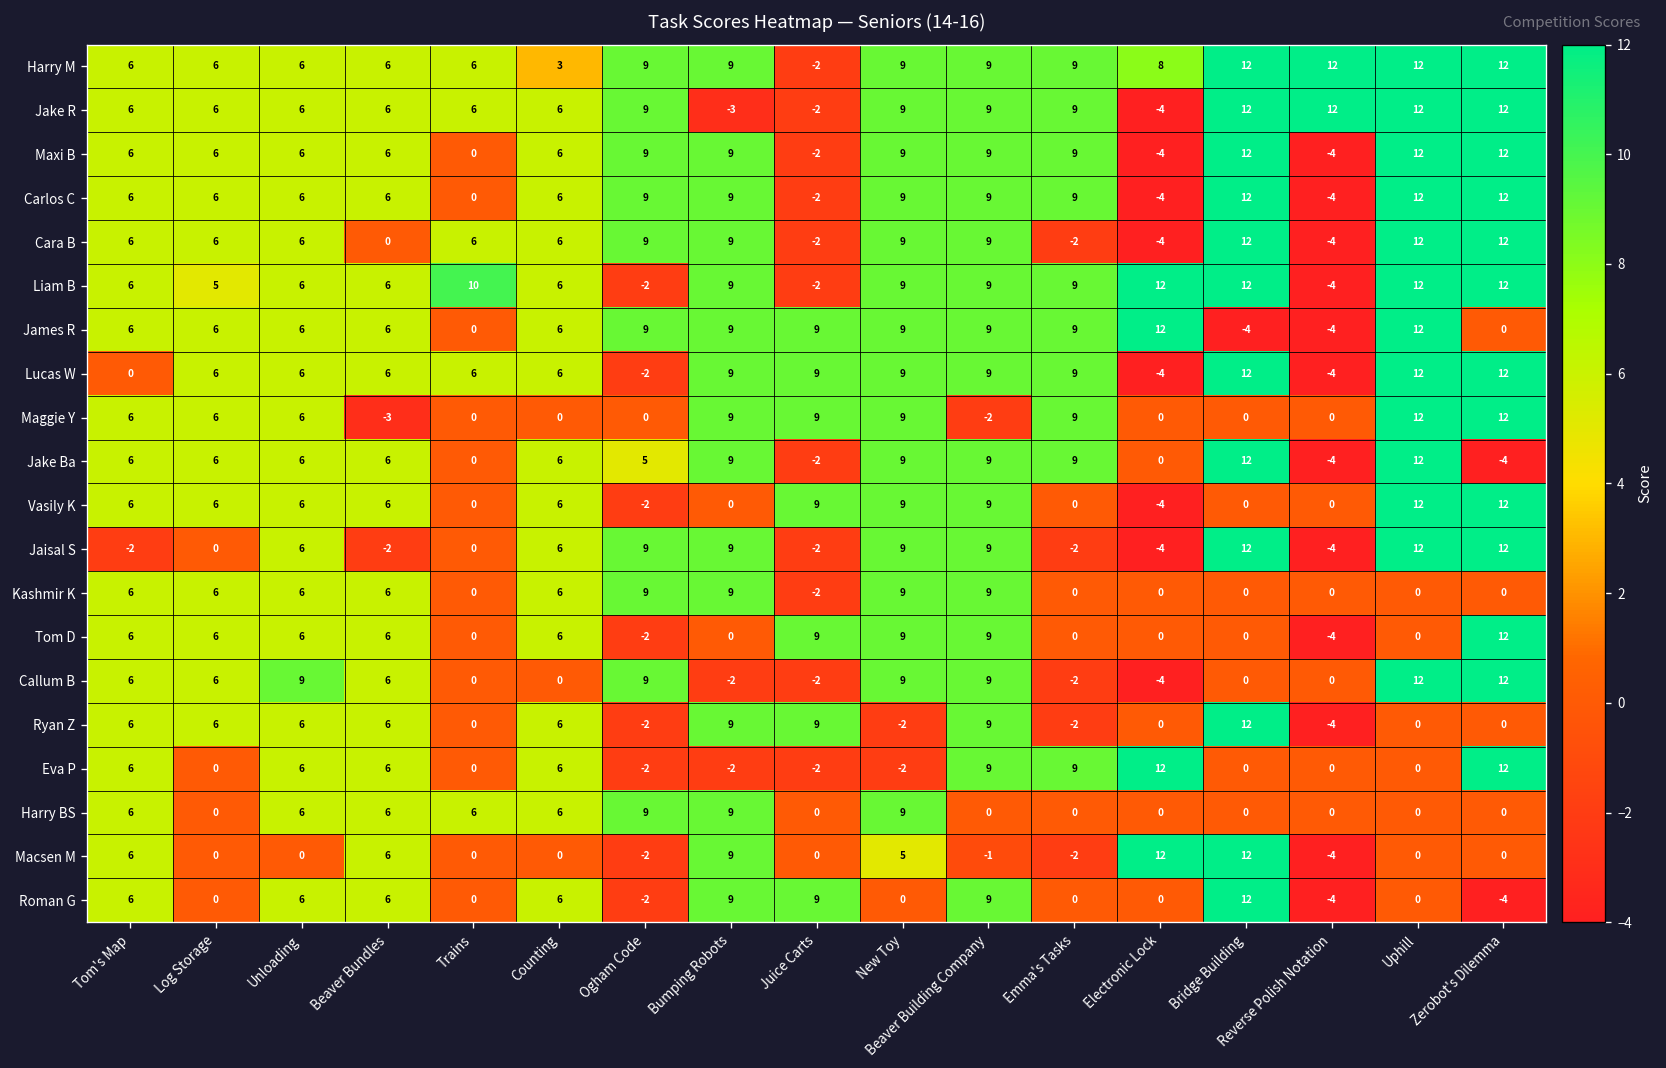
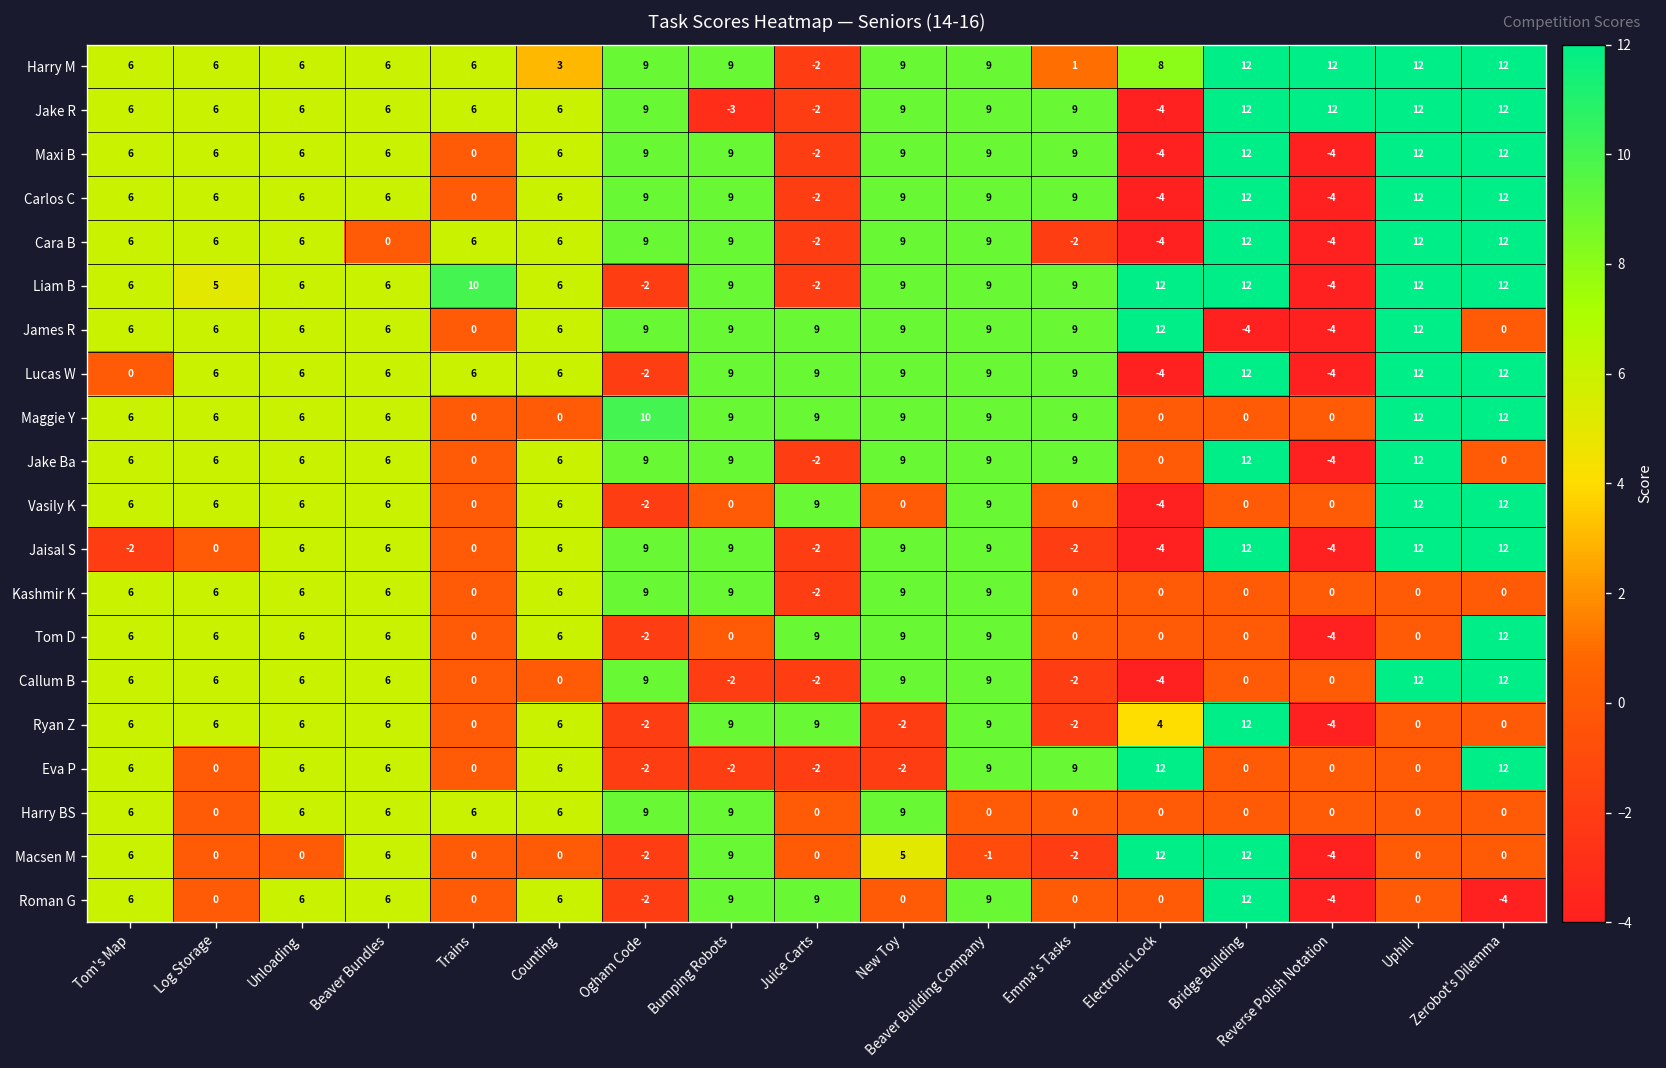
Harry M, Emma's Tasks: 9 -> 1
Maggie Y, Beaver Bundles: -3 -> 6
Maggie Y, Ogham Code: 0 -> 10
Maggie Y, Beaver Building Company: -2 -> 9
Jake Ba, Ogham Code: 5 -> 9
Jake Ba, Zerobot's Dilemma: -4 -> 0
Vasily K, New Toy: 9 -> 0
Jaisal S, Beaver Bundles: -2 -> 6
Callum B, Unloading: 9 -> 6
Ryan Z, Electronic Lock: 0 -> 4
